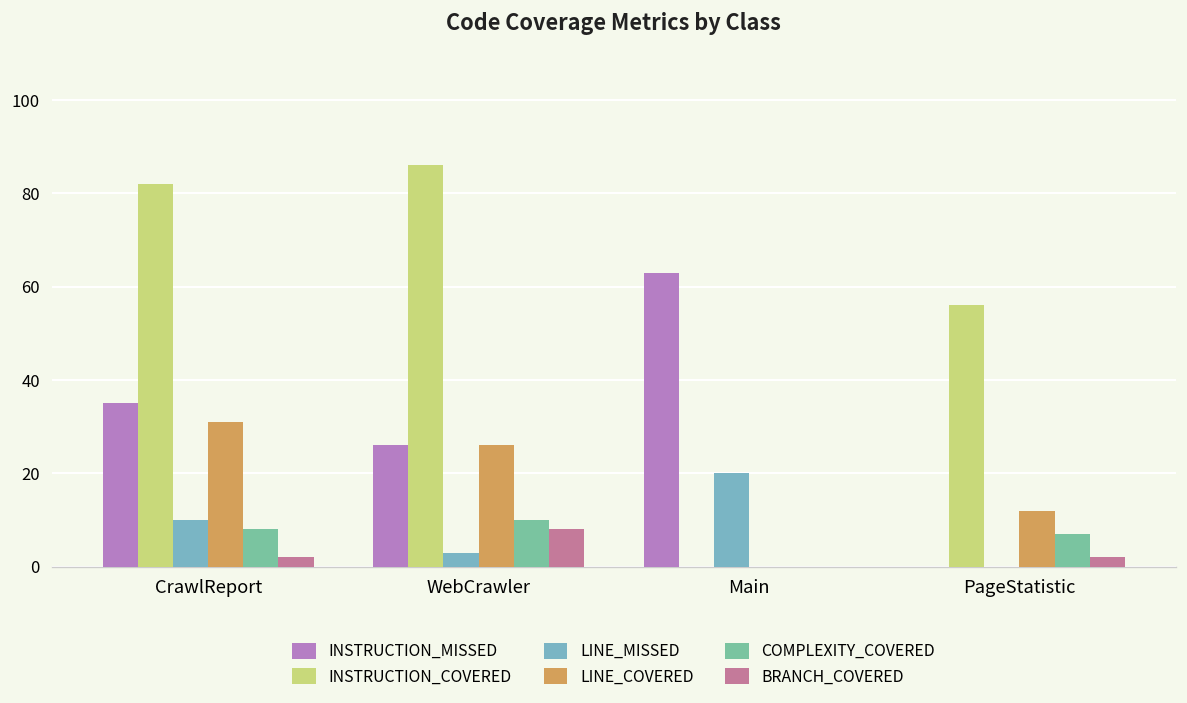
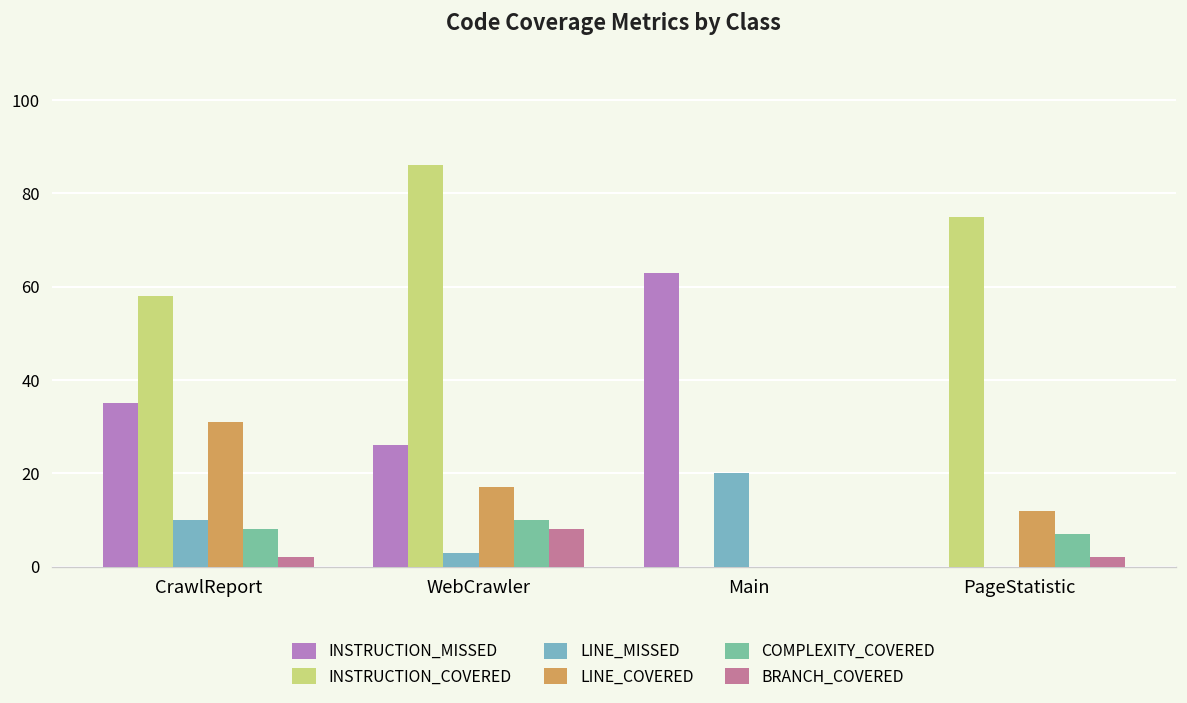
INSTRUCTION_COVERED, CrawlReport: 82 -> 58
LINE_COVERED, WebCrawler: 26 -> 17
INSTRUCTION_COVERED, PageStatistic: 56 -> 75
